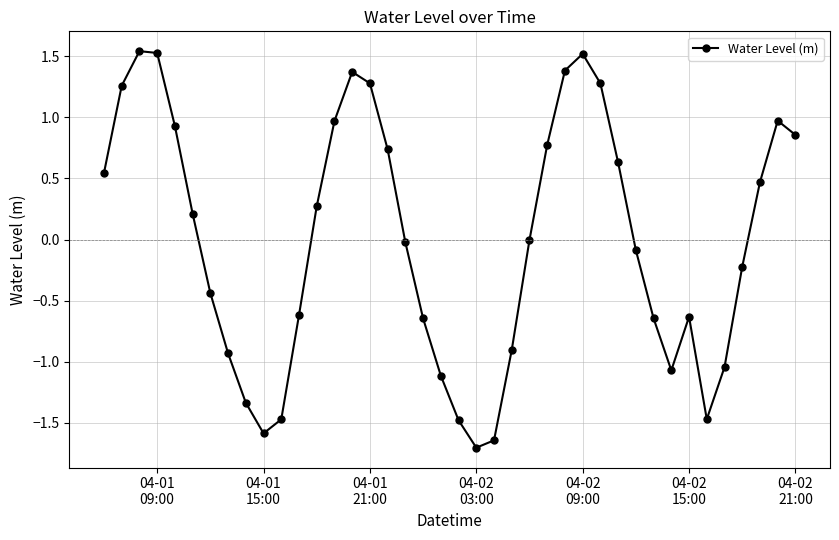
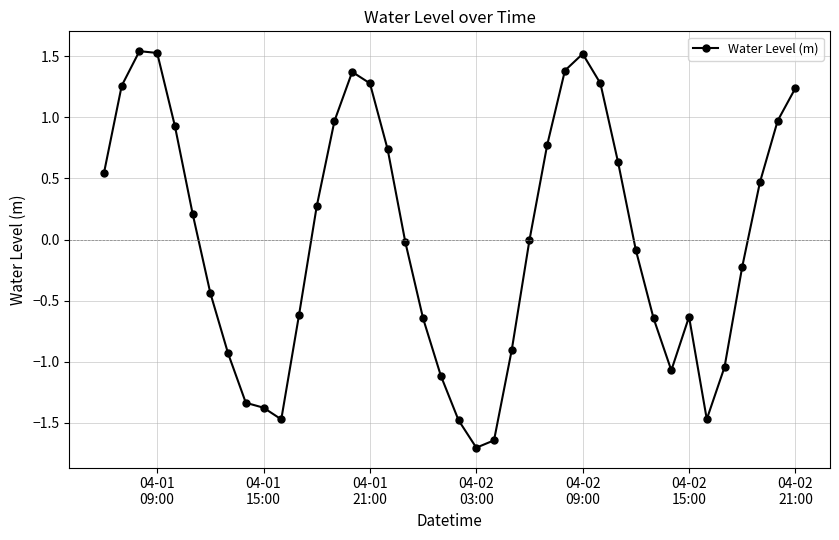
04-01 15:00: -1.59 -> -1.38
04-02 21:00: 0.86 -> 1.24
